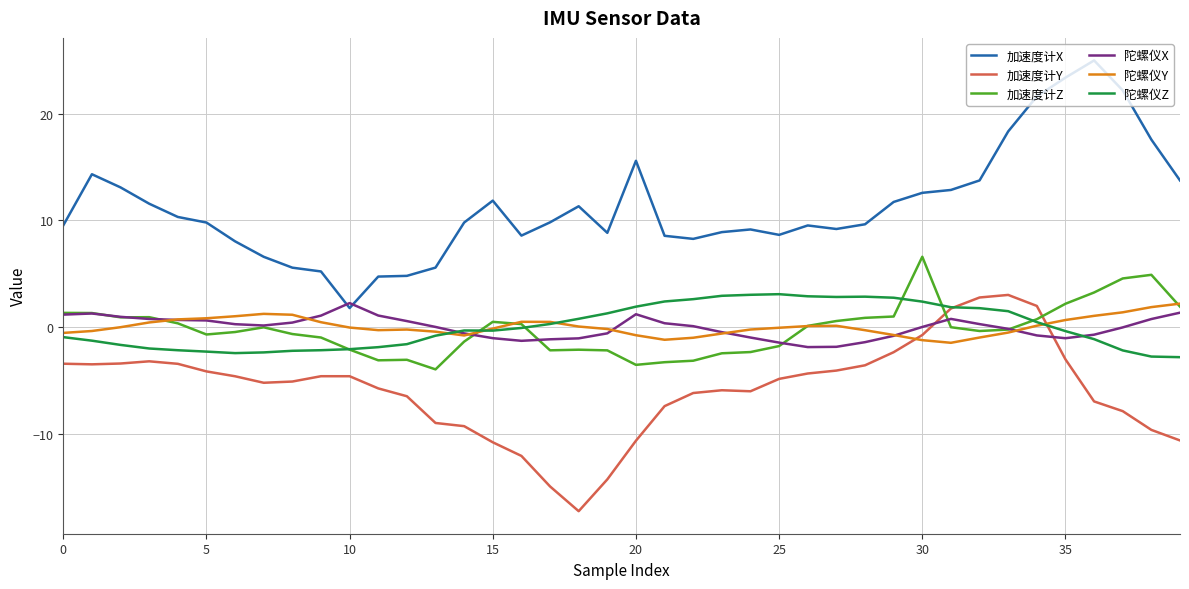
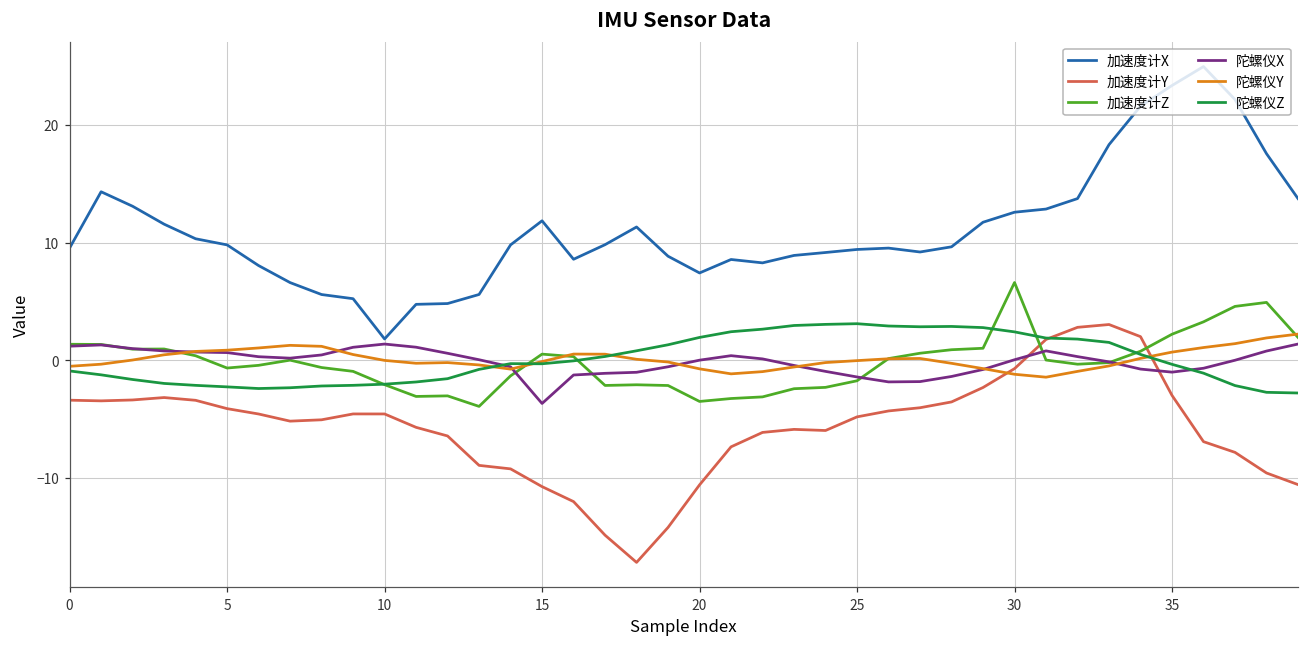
陀螺仪X, 10: 2.3 -> 1.4
陀螺仪X, 15: -1.0 -> -3.7
加速度计X, 20: 15.6 -> 7.4
陀螺仪X, 20: 1.2 -> 0.0
加速度计X, 25: 8.7 -> 9.4
